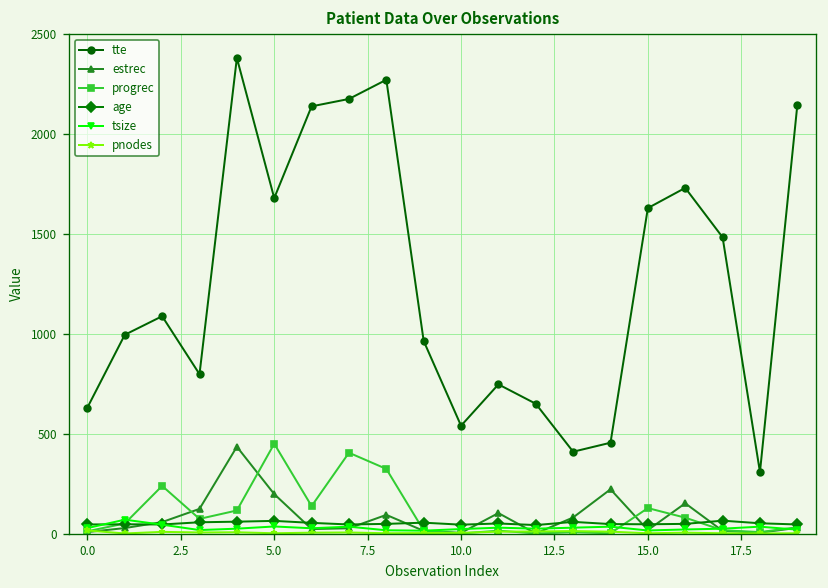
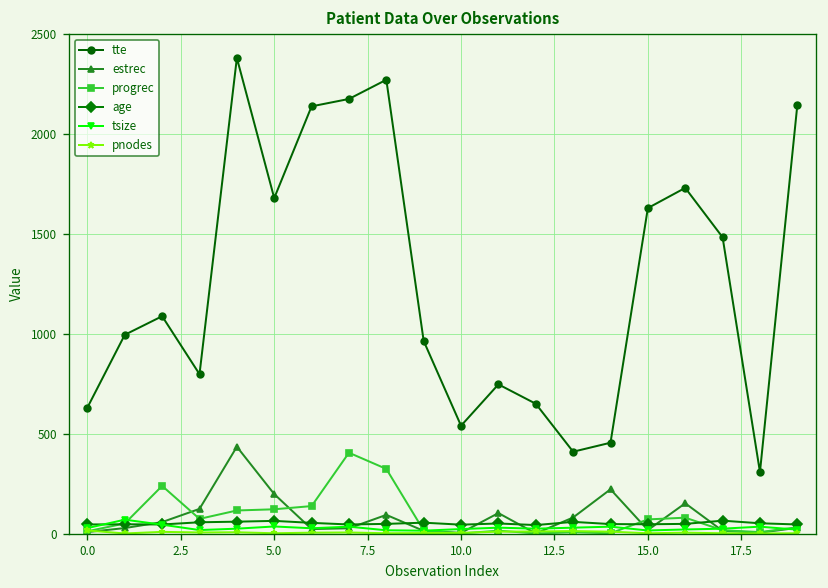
progrec, 5.0: 450 -> 120
progrec, 15.0: 130 -> 70
